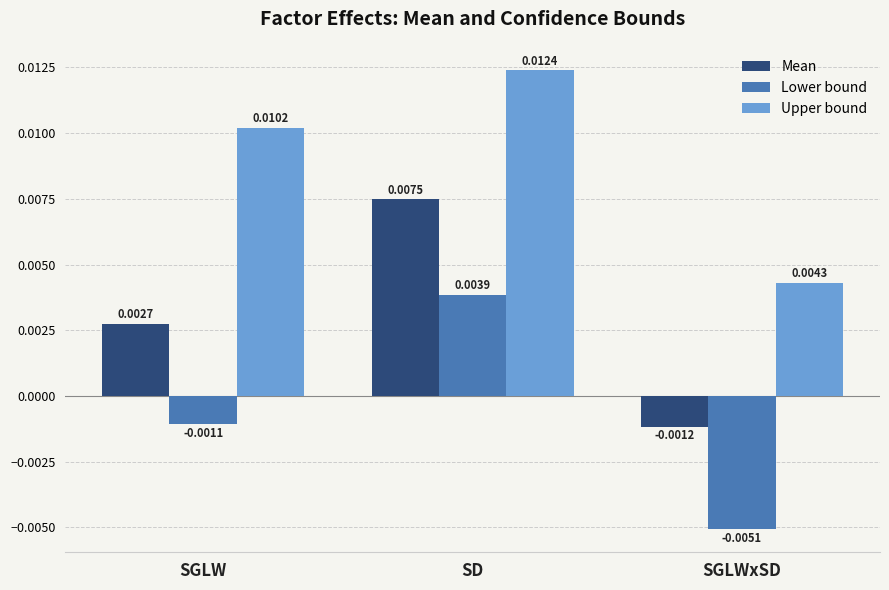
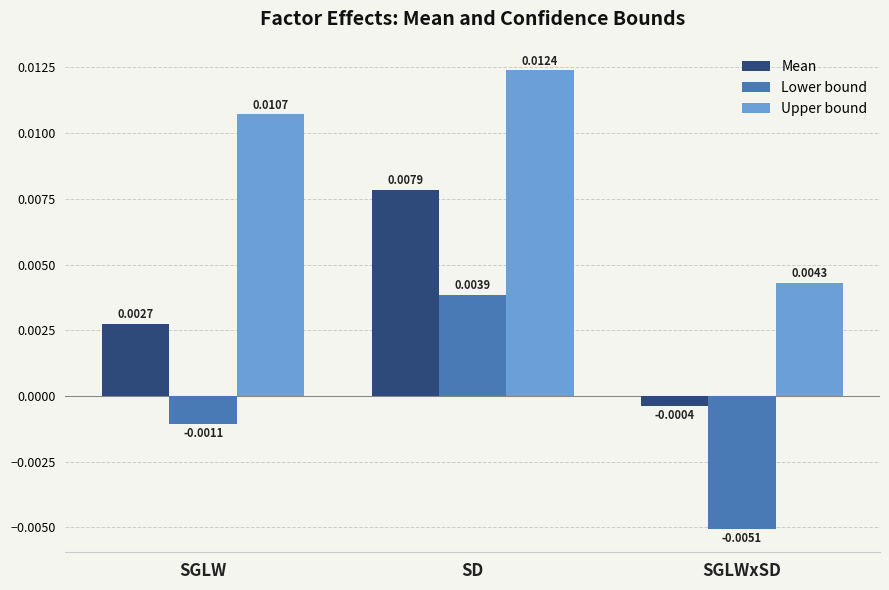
Upper bound, SGLW: 0.0102 -> 0.0107
Mean, SD: 0.0075 -> 0.0079
Mean, SGLWxSD: -0.0012 -> -0.0004
